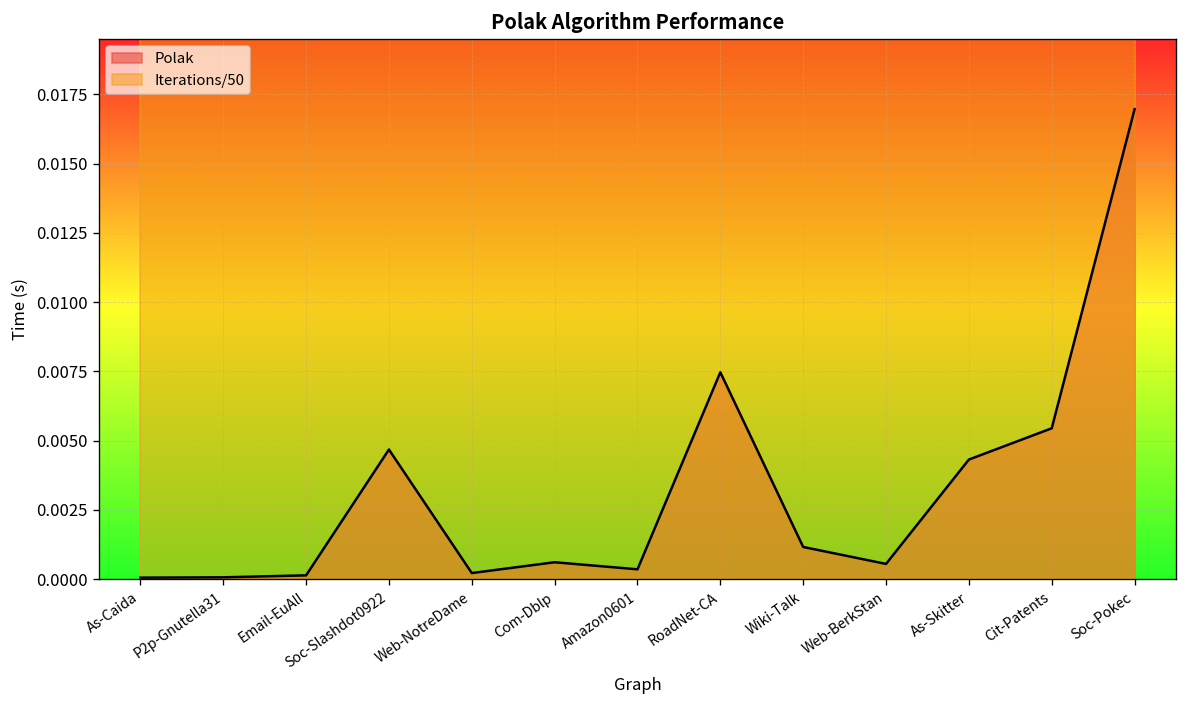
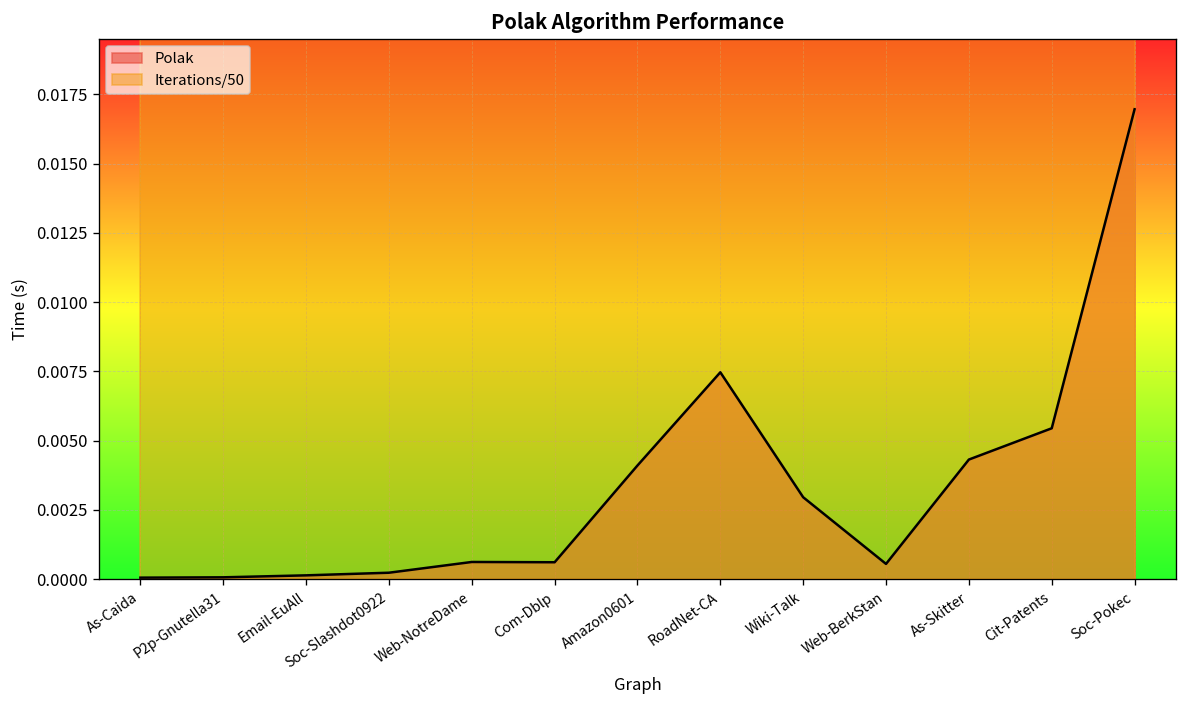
Polak, Soc-Slashdot0922: 0.0047 -> 0.0002
Polak, Web-NotreDame: 0.0002 -> 0.0006
Polak, Amazon0601: 0.0004 -> 0.0041
Polak, Wiki-Talk: 0.0012 -> 0.0030
